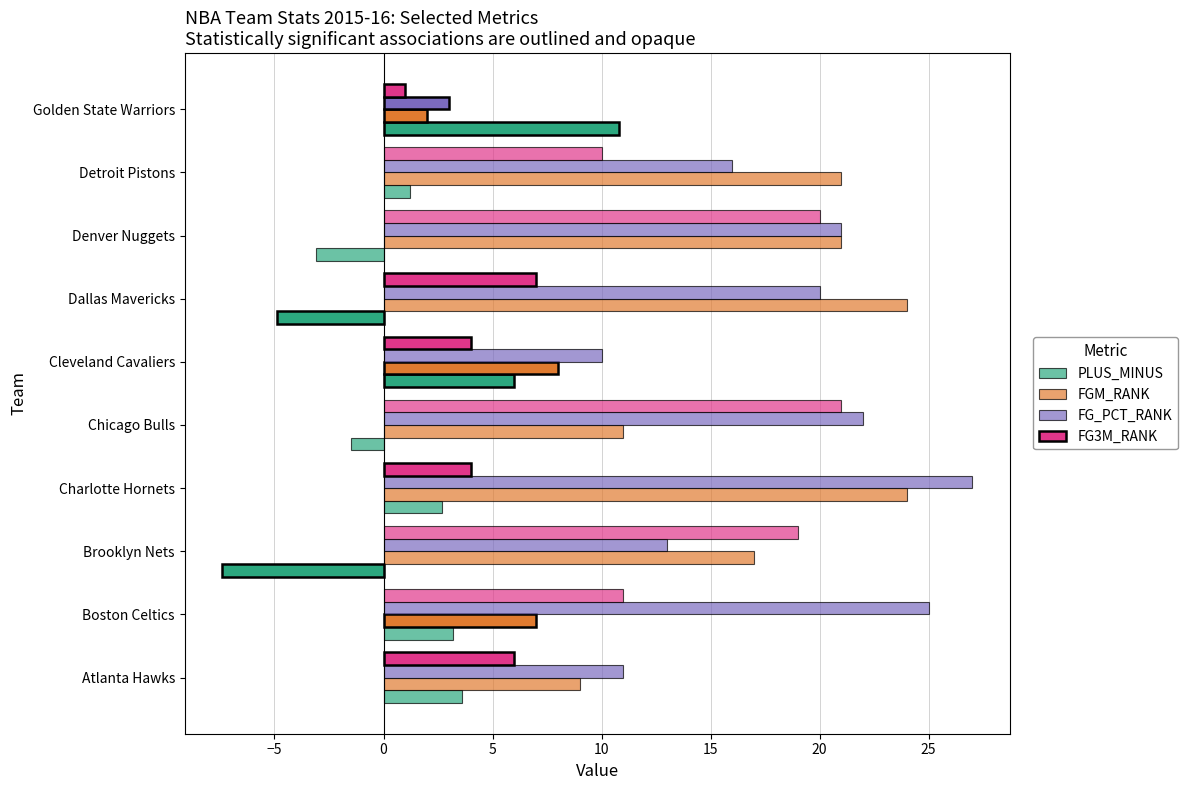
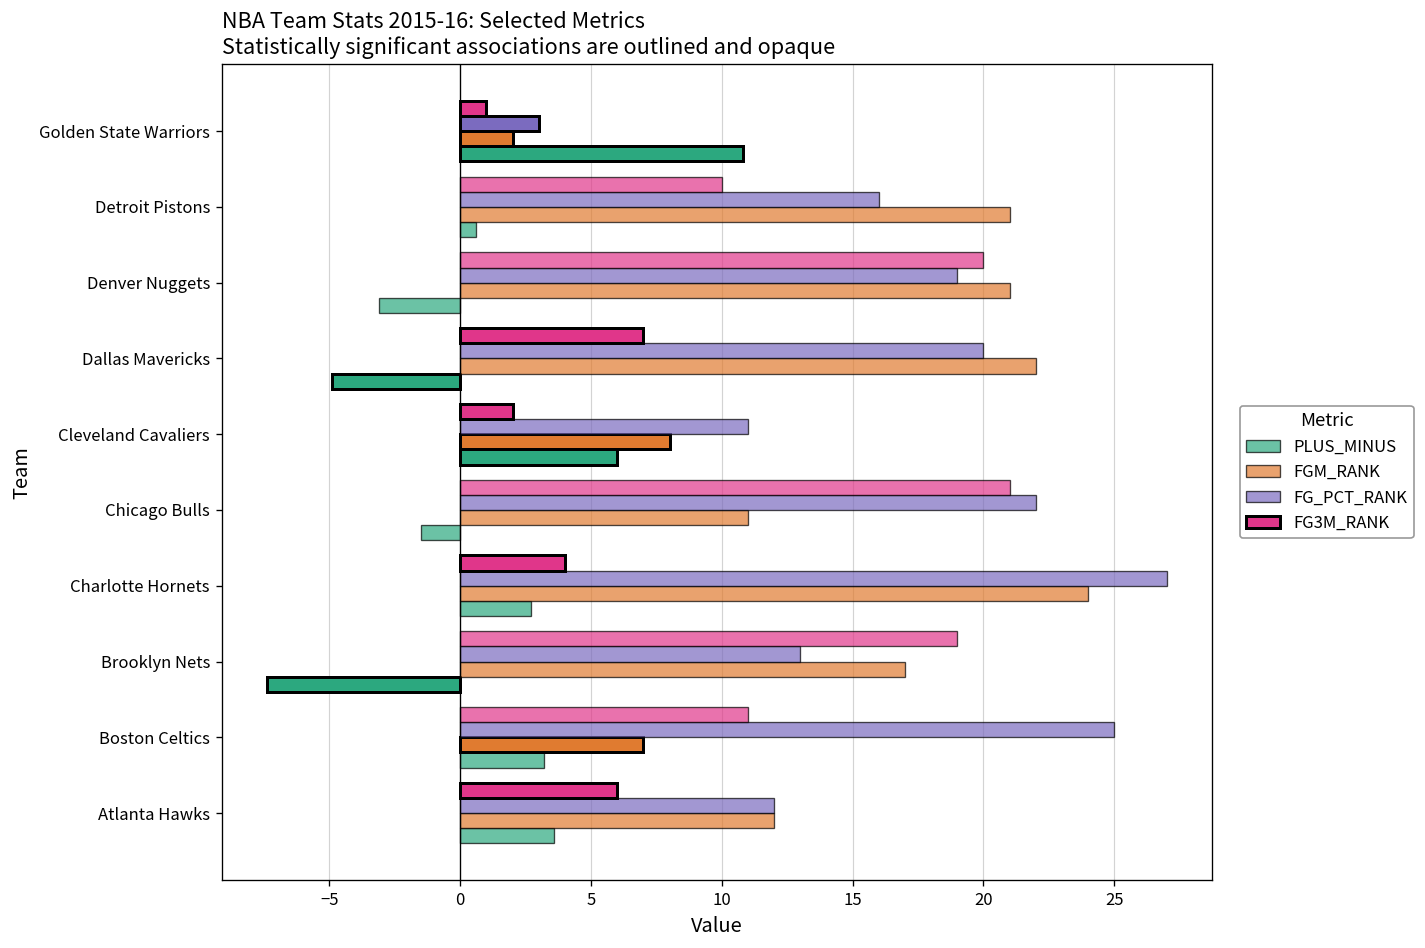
PLUS_MINUS, Detroit Pistons: 1.2 -> 0.6
FG_PCT_RANK, Denver Nuggets: 21 -> 19
FGM_RANK, Dallas Mavericks: 24 -> 22
FG3M_RANK, Cleveland Cavaliers: 4 -> 2
FG_PCT_RANK, Cleveland Cavaliers: 10 -> 11
FG_PCT_RANK, Atlanta Hawks: 11 -> 12
FGM_RANK, Atlanta Hawks: 9 -> 12
